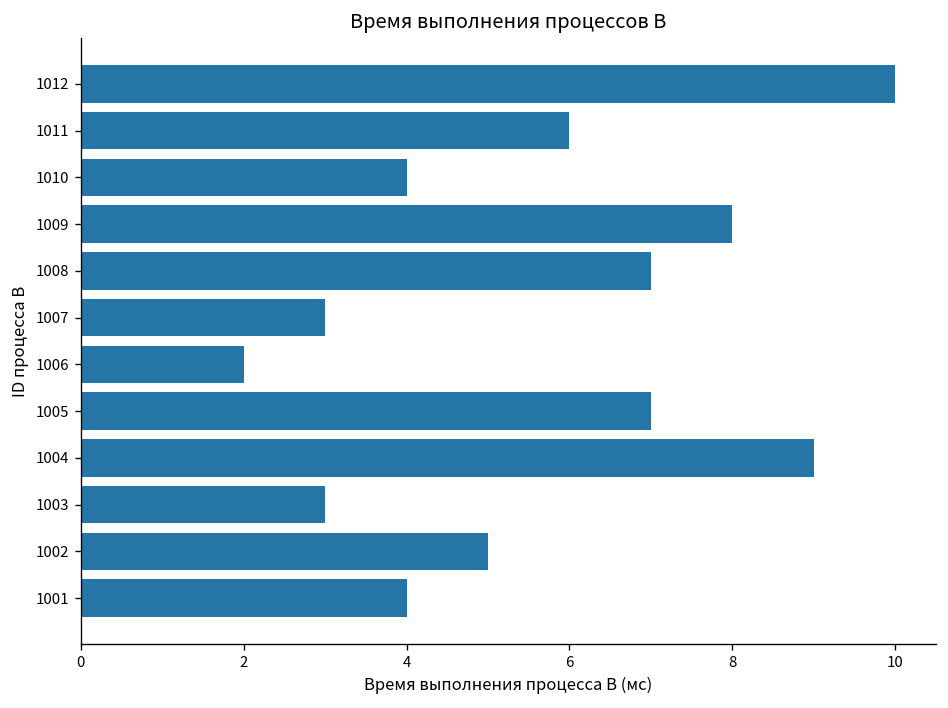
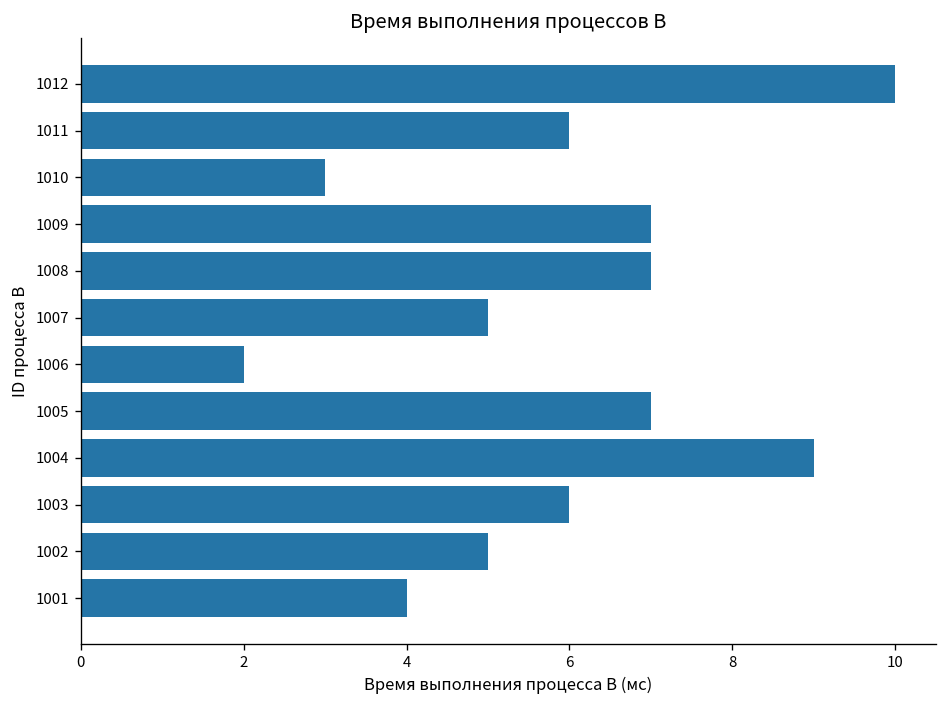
1010: 4 -> 3
1009: 8 -> 7
1007: 3 -> 5
1003: 3 -> 6
